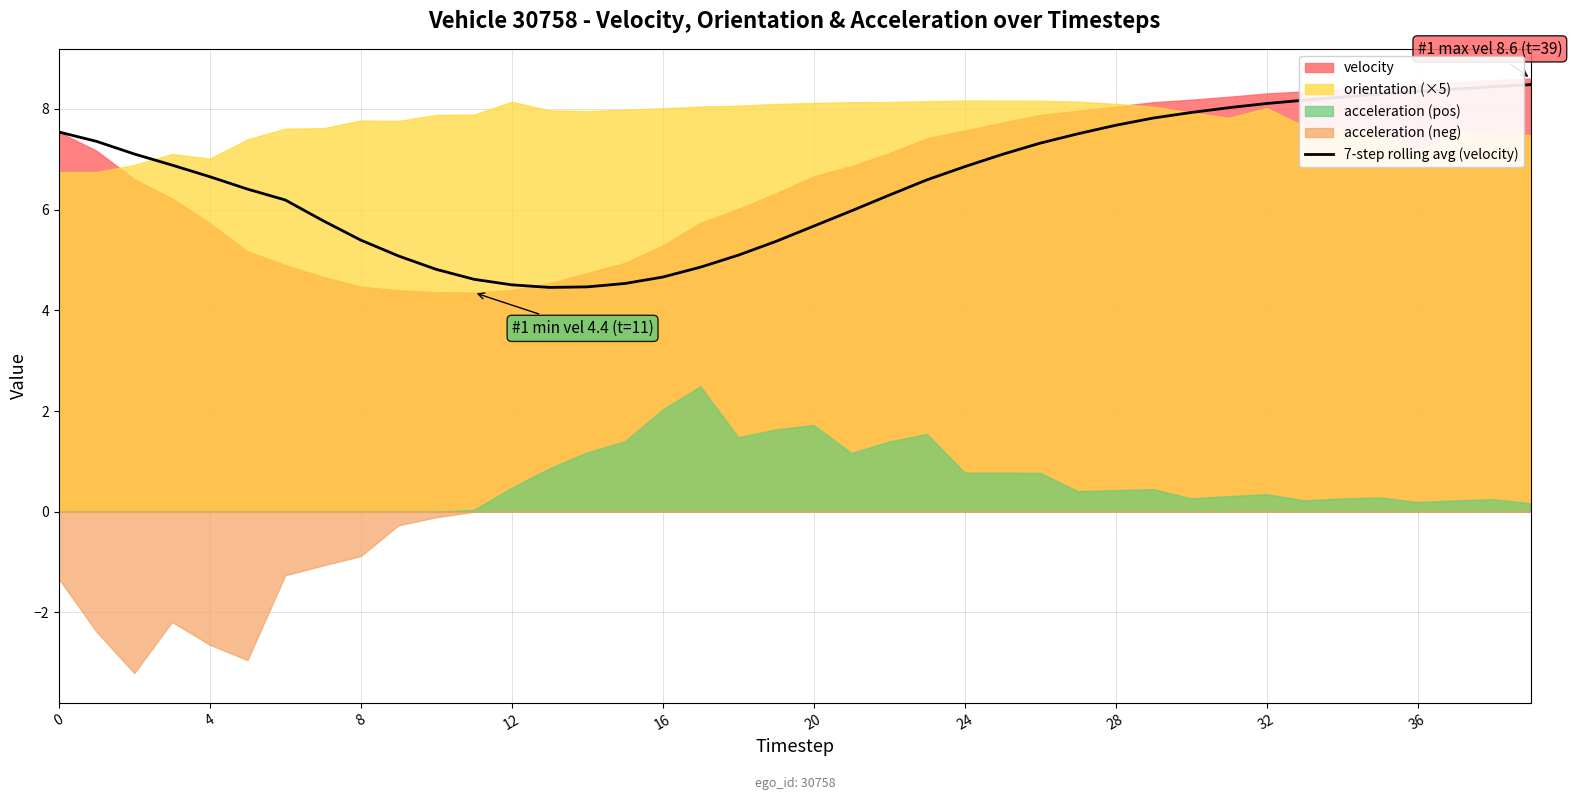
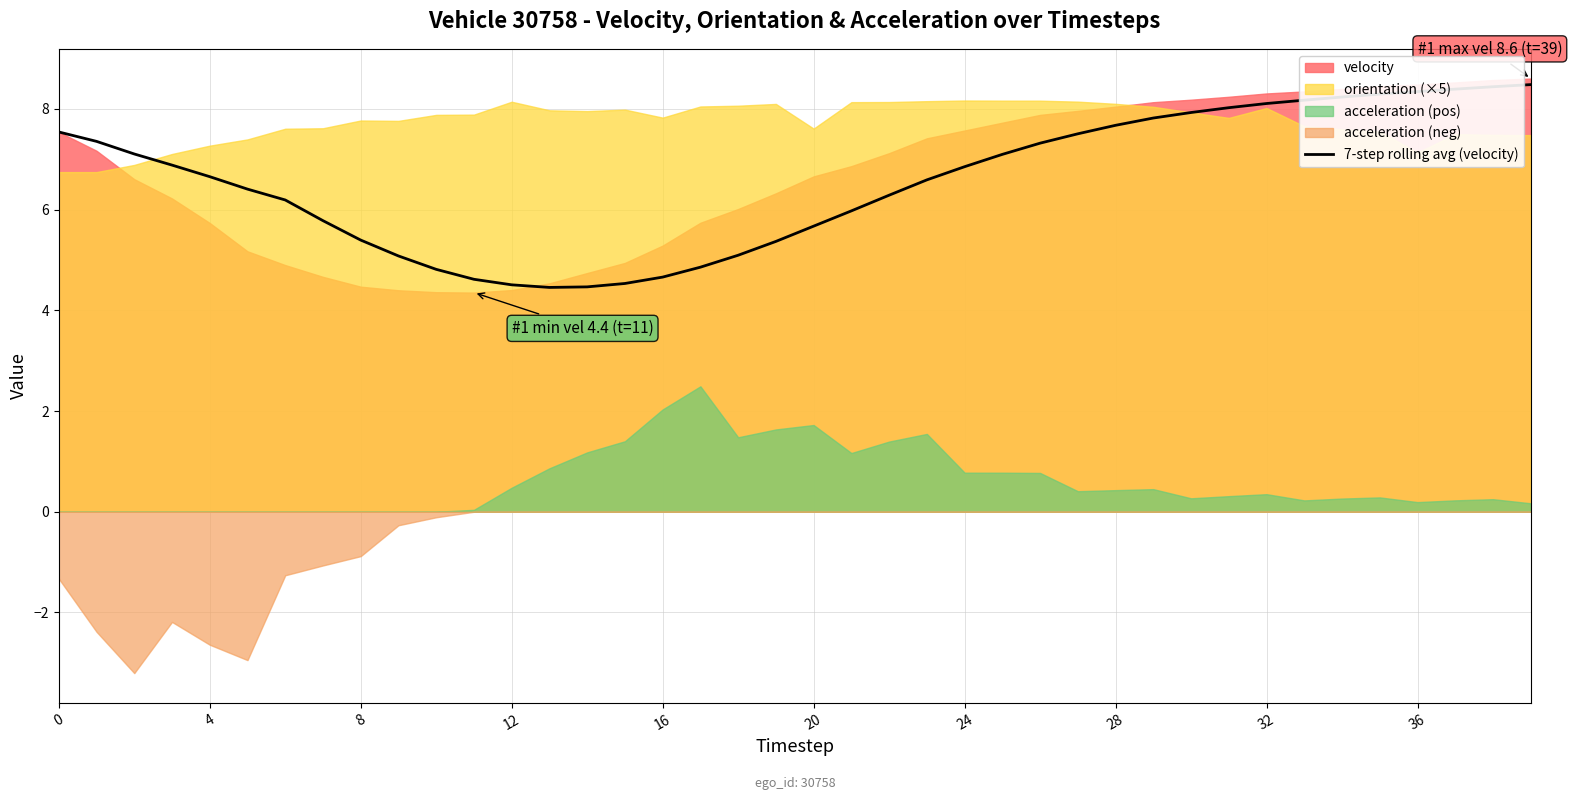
orientation (×5), 4: 7.0 -> 7.3
orientation (×5), 16: 8.0 -> 7.8
orientation (×5), 20: 8.1 -> 7.6
